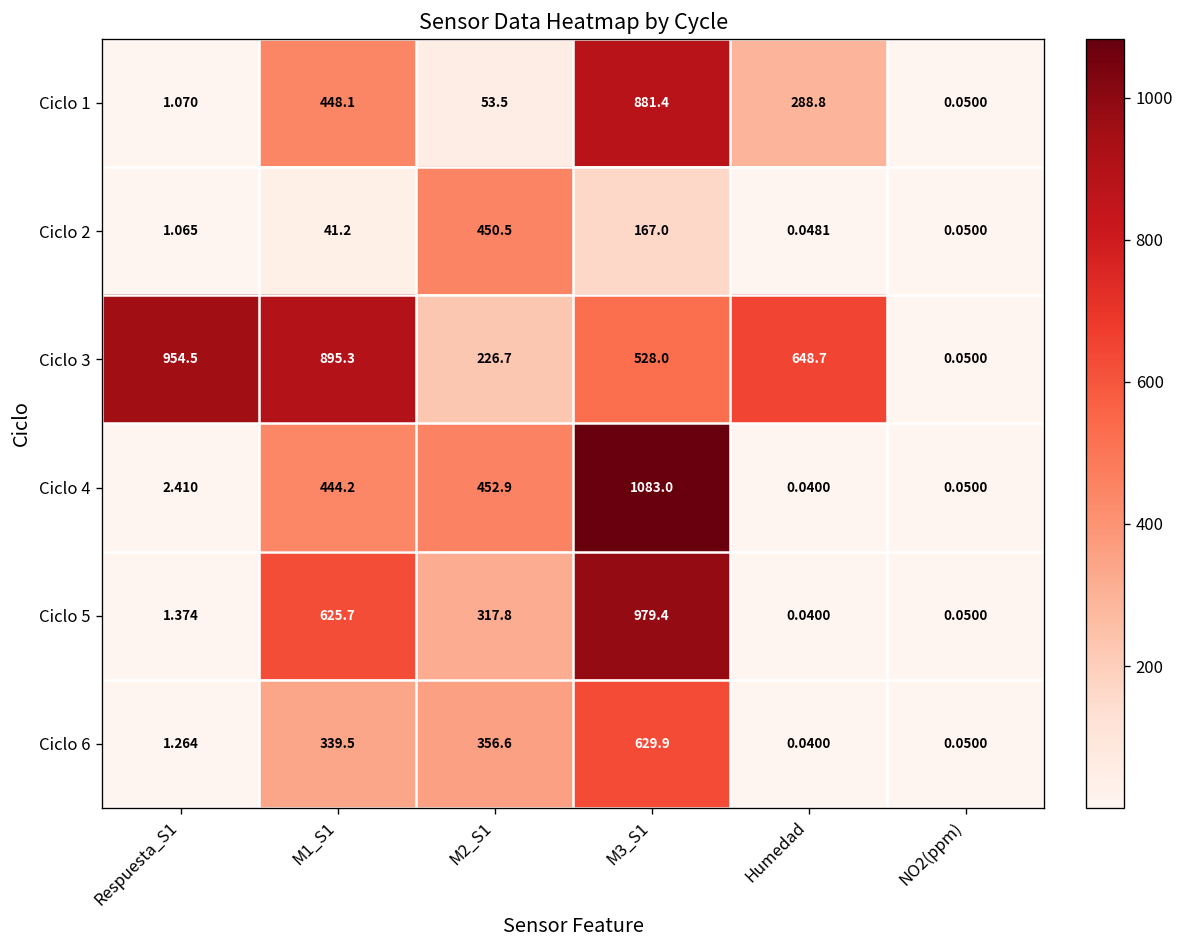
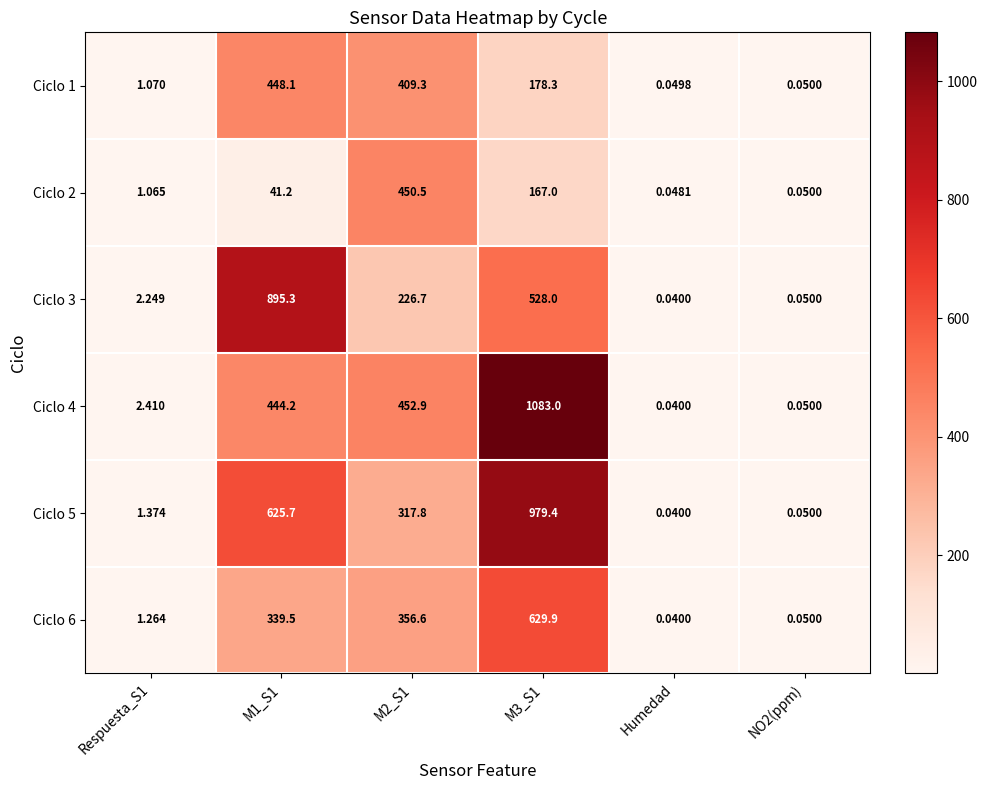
Ciclo 1, M2_S1: 53.5 -> 409.3
Ciclo 1, M3_S1: 881.4 -> 178.3
Ciclo 1, Humedad: 288.8 -> 0.0498
Ciclo 3, Respuesta_S1: 954.5 -> 2.249
Ciclo 3, Humedad: 648.7 -> 0.0400
